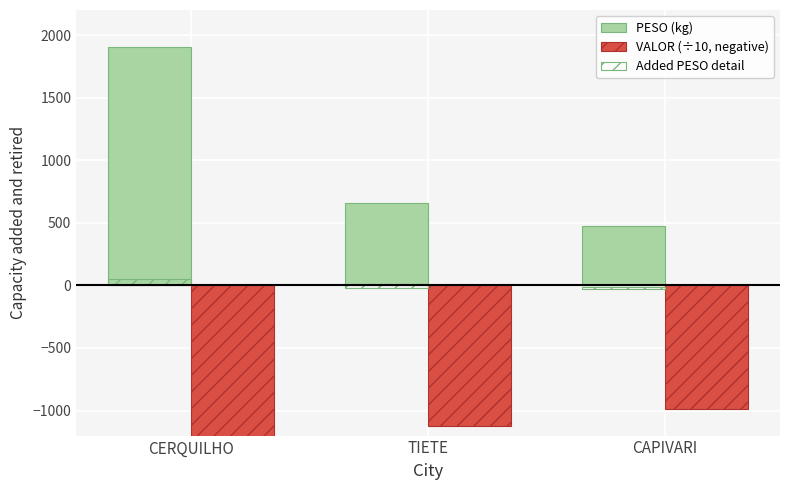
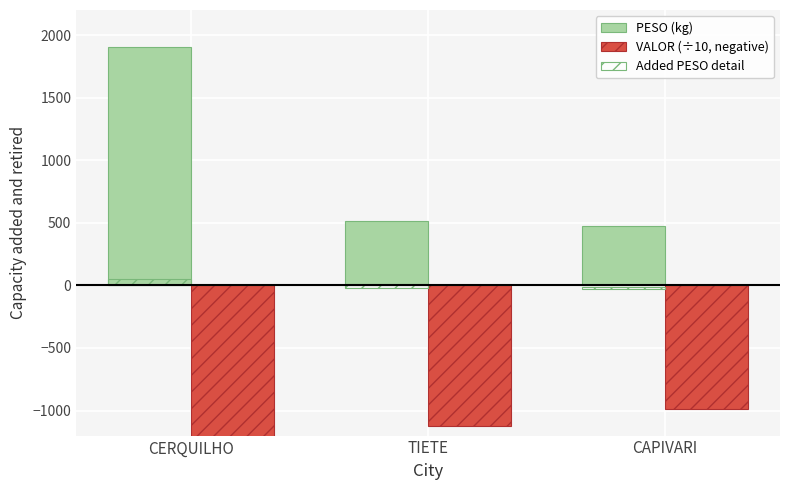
PESO (kg), TIETE: 660 -> 520
